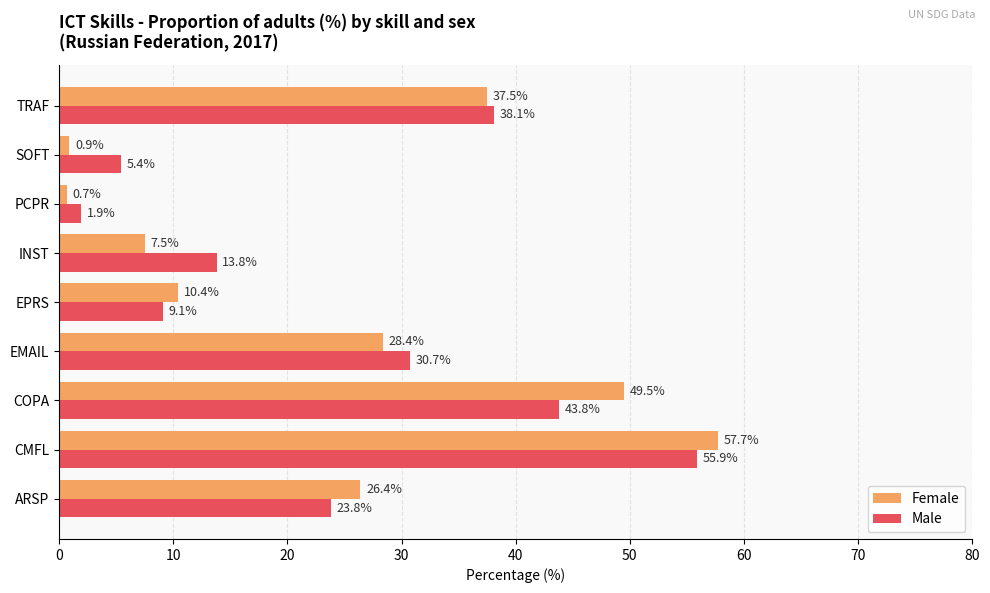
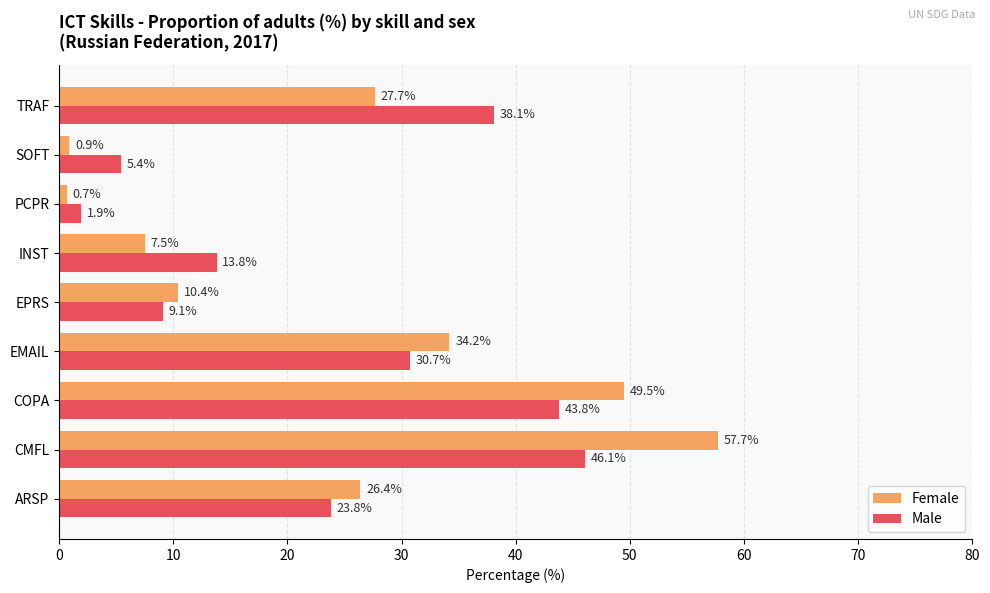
Female, TRAF: 37.5% -> 27.7%
Female, EMAIL: 28.4% -> 34.2%
Male, CMFL: 55.9% -> 46.1%
